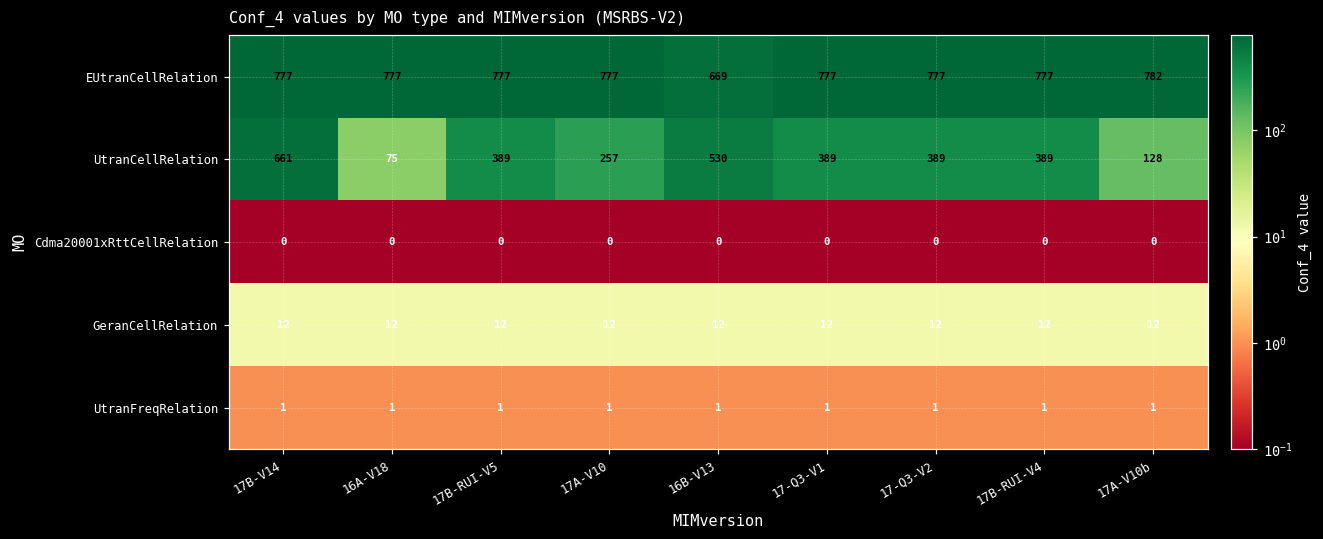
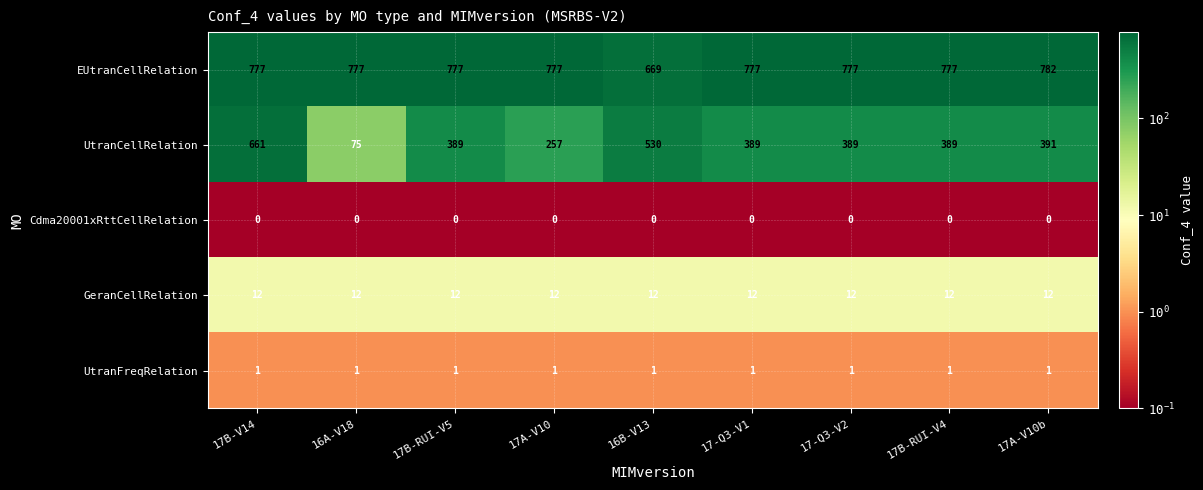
UtranCellRelation, 17A-V10b: 128 -> 391
